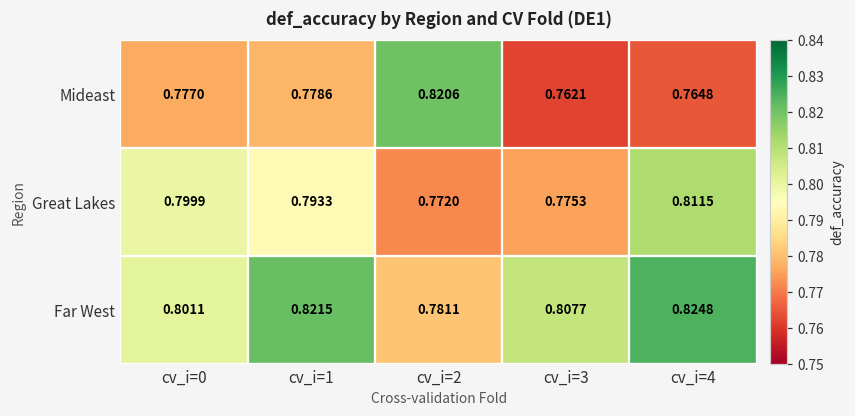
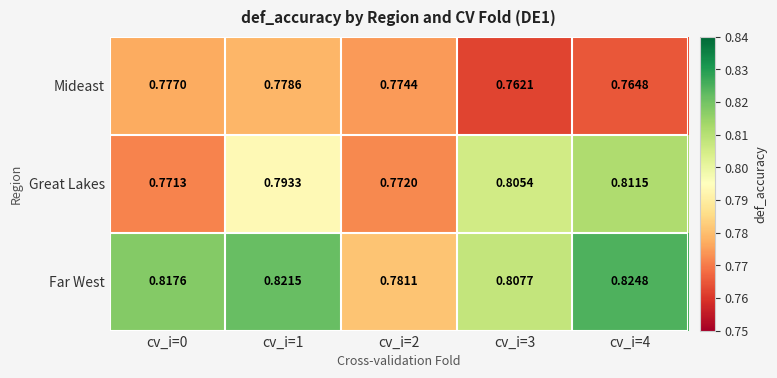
Mideast, cv_i=2: 0.8206 -> 0.7744
Great Lakes, cv_i=0: 0.7999 -> 0.7713
Great Lakes, cv_i=3: 0.7753 -> 0.8054
Far West, cv_i=0: 0.8011 -> 0.8176
